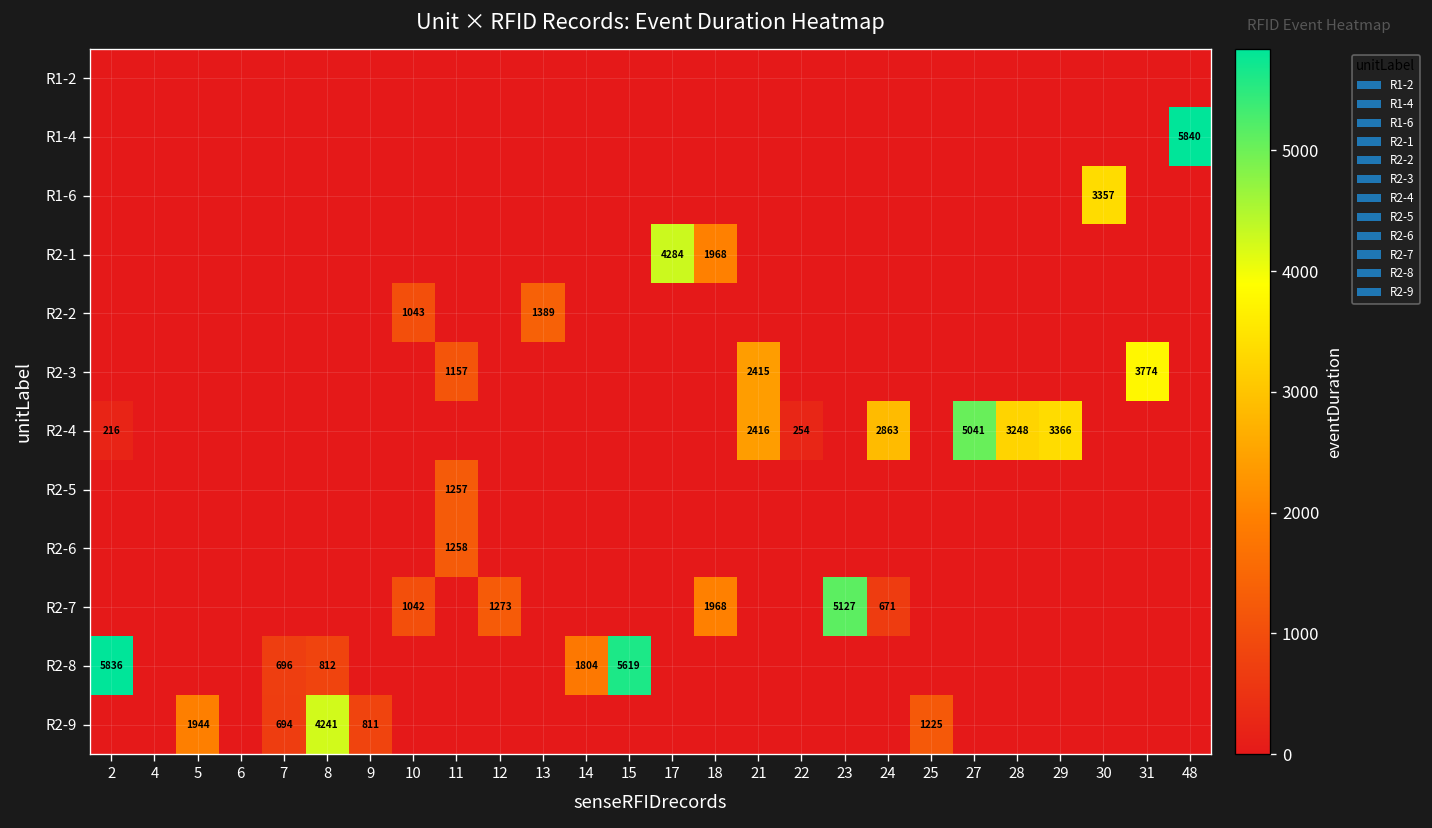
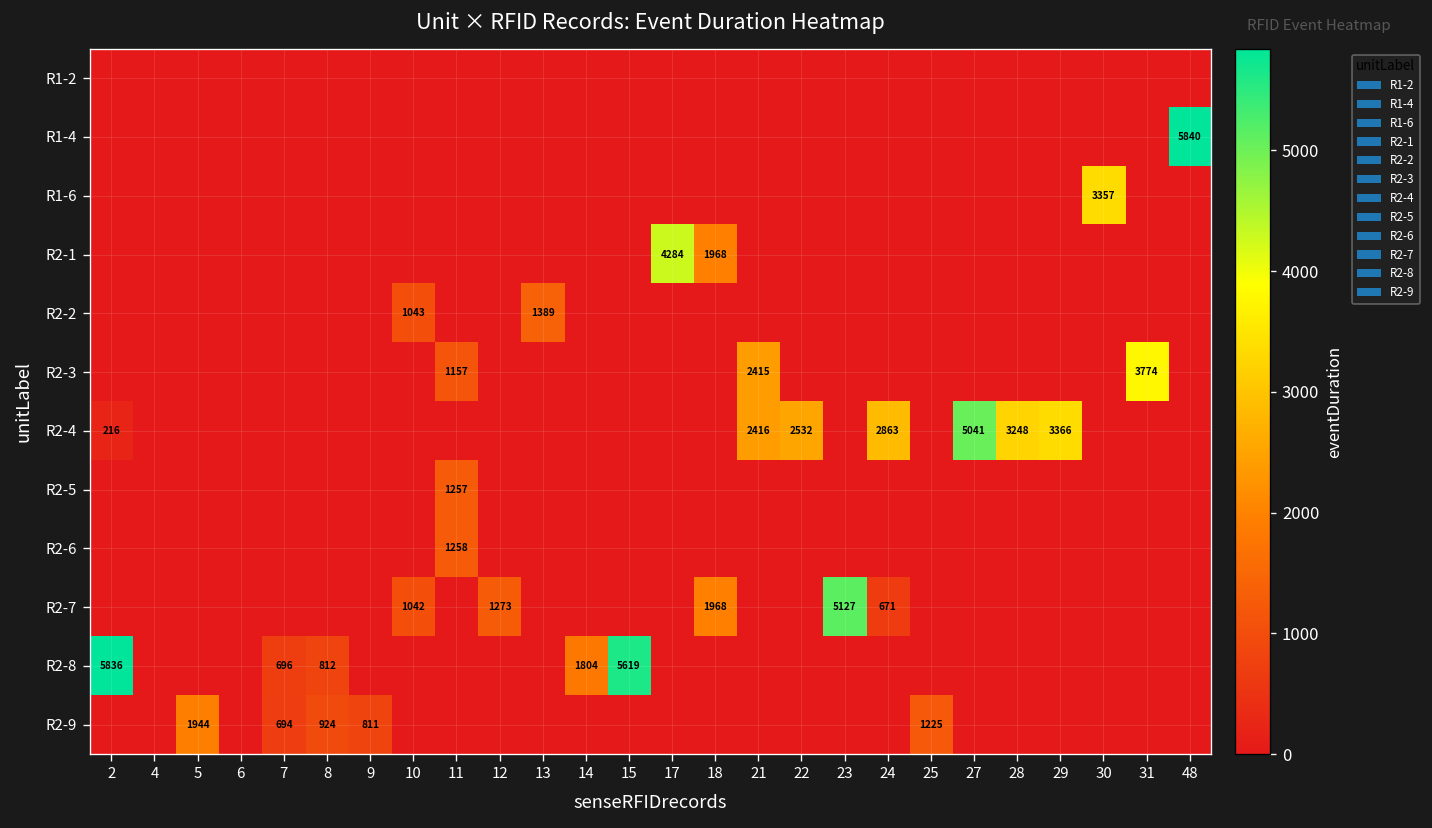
R2-4, 22: 254 -> 2532
R2-9, 8: 4241 -> 924
